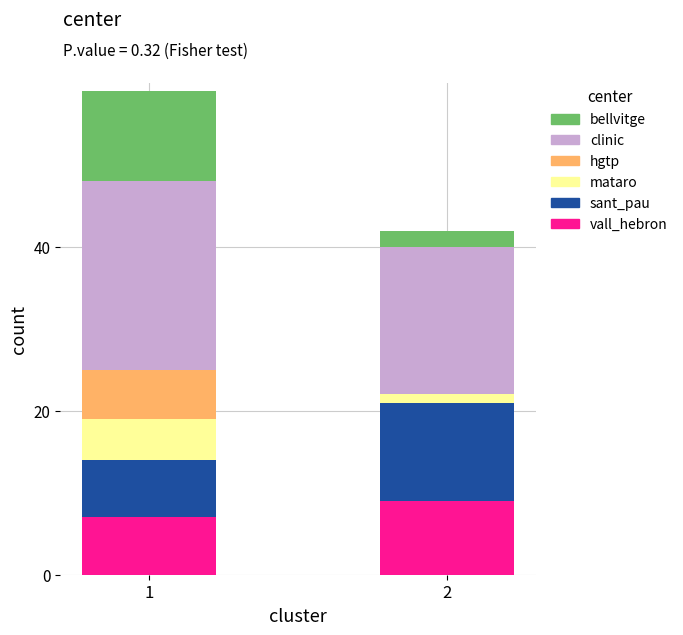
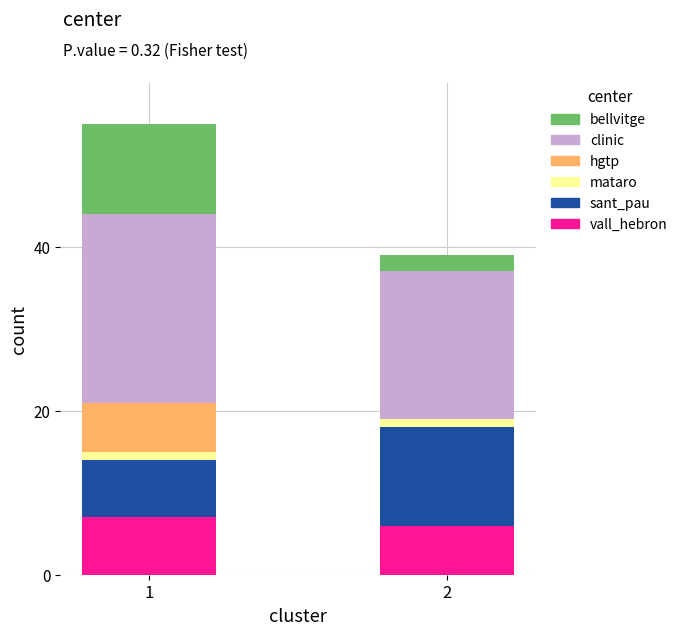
mataro, 1: 5 -> 1
vall_hebron, 2: 9 -> 6
